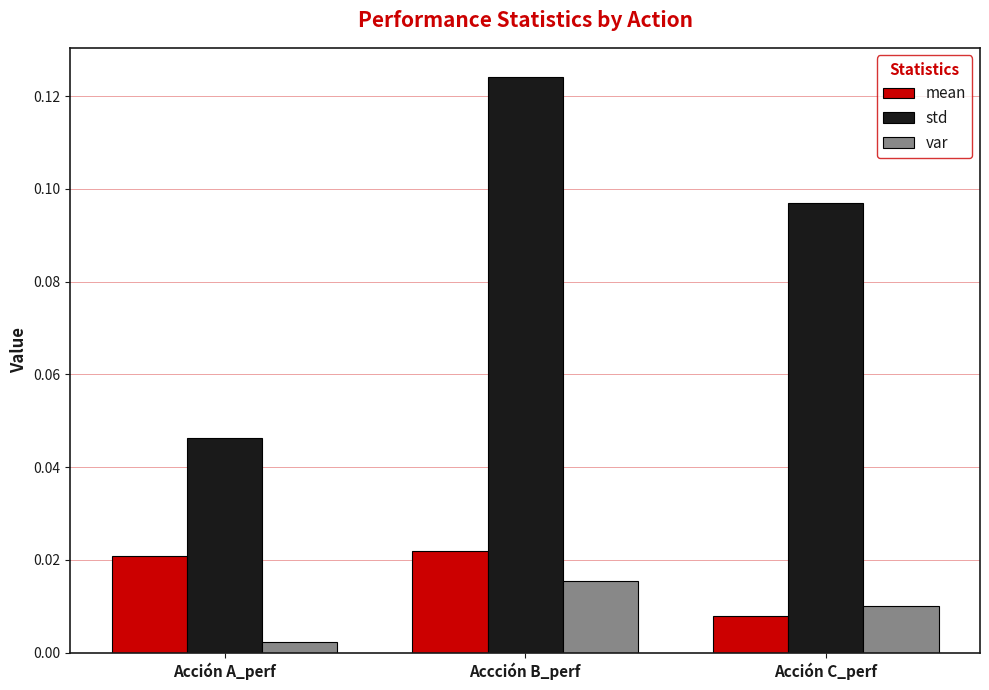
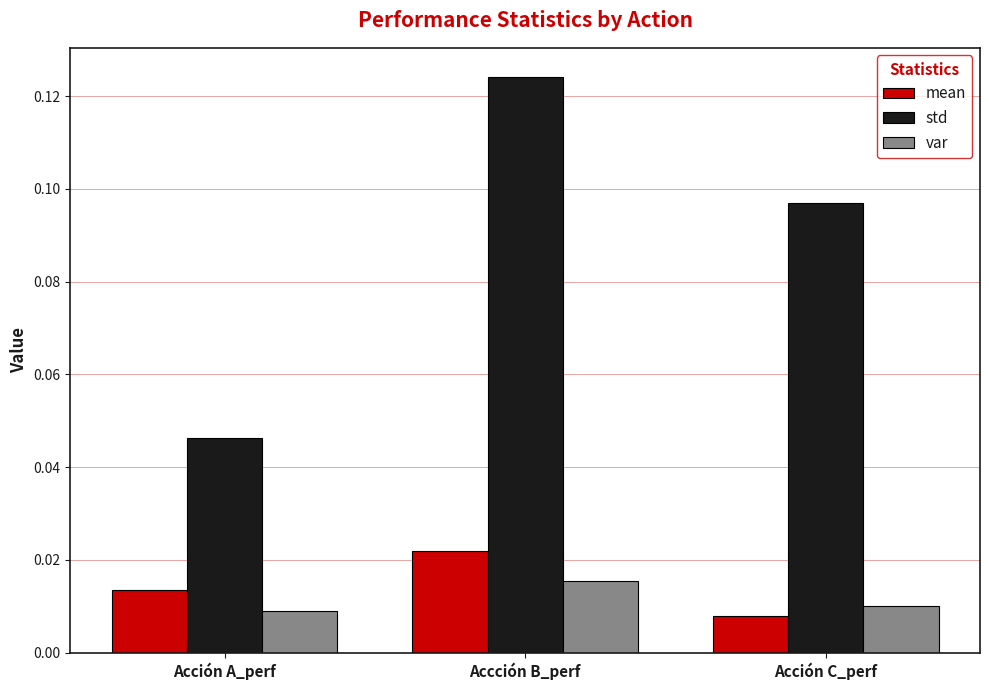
mean, Acción A_perf: 0.021 -> 0.014
var, Acción A_perf: 0.002 -> 0.009
